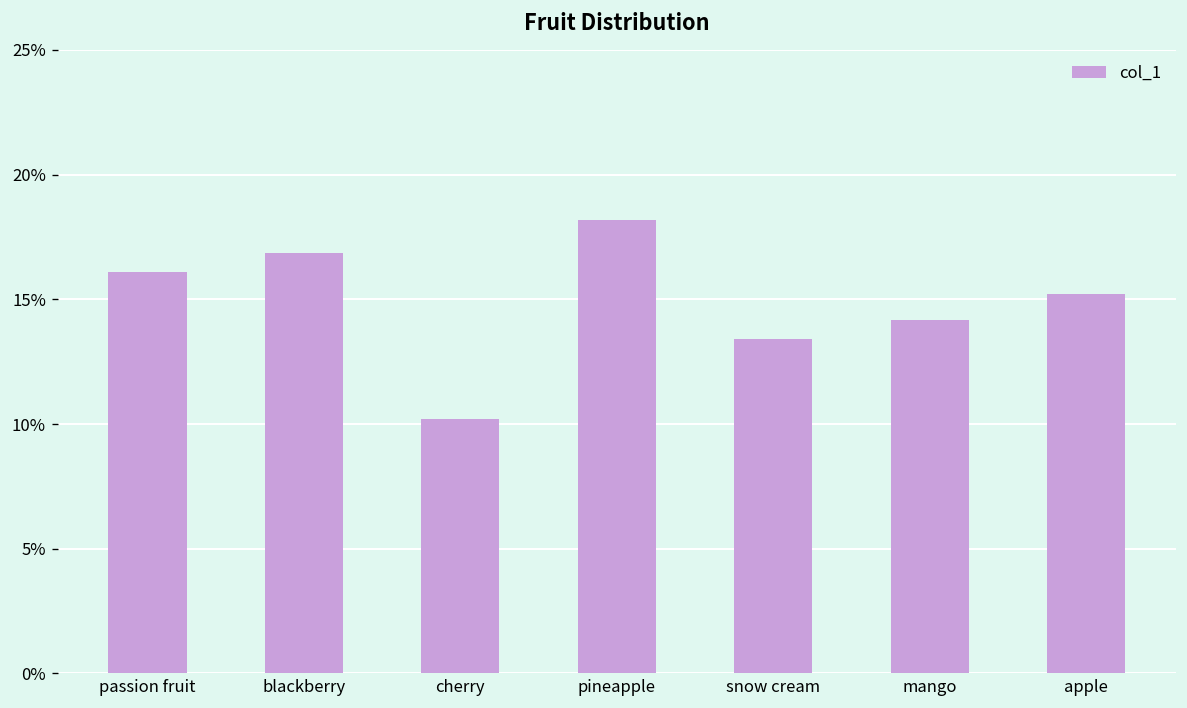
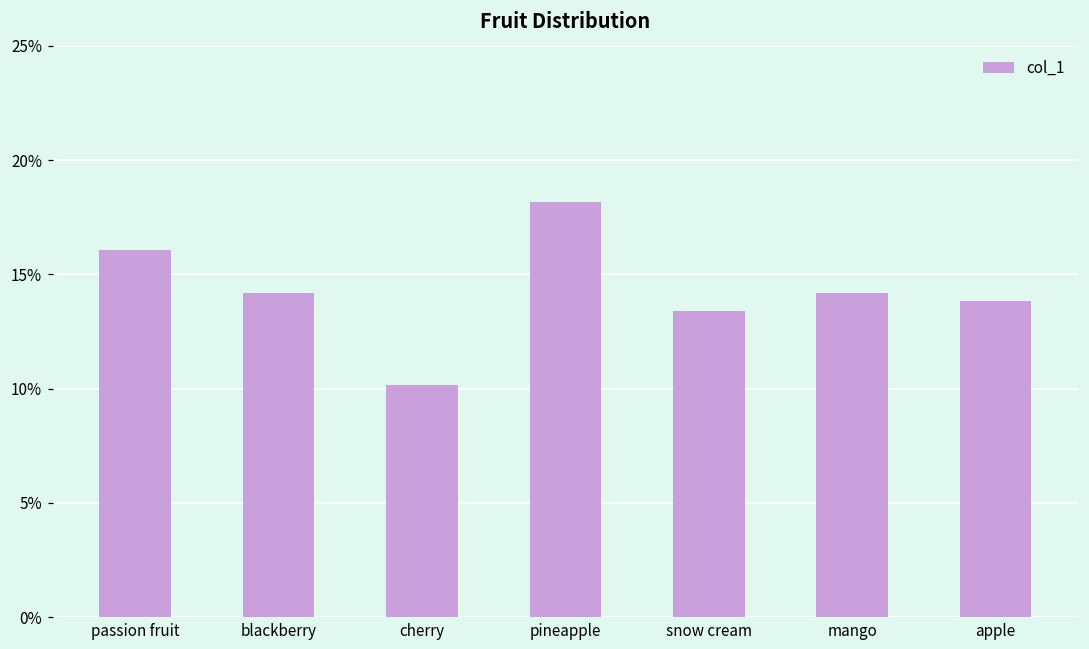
blackberry: 16.9% -> 14.2%
apple: 15.2% -> 13.8%
